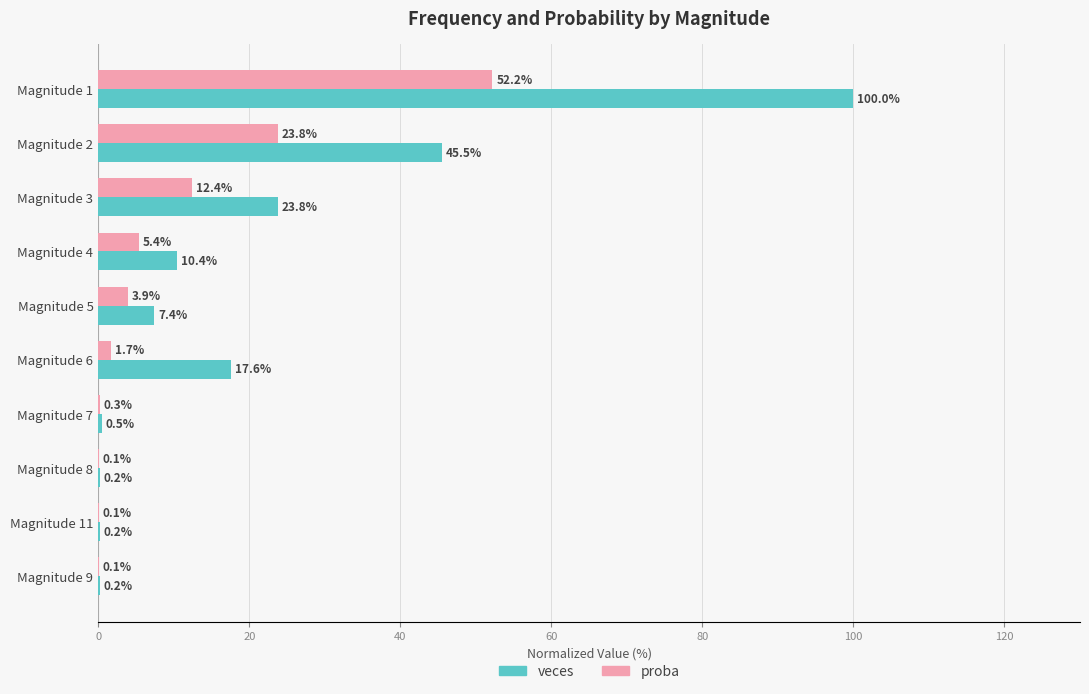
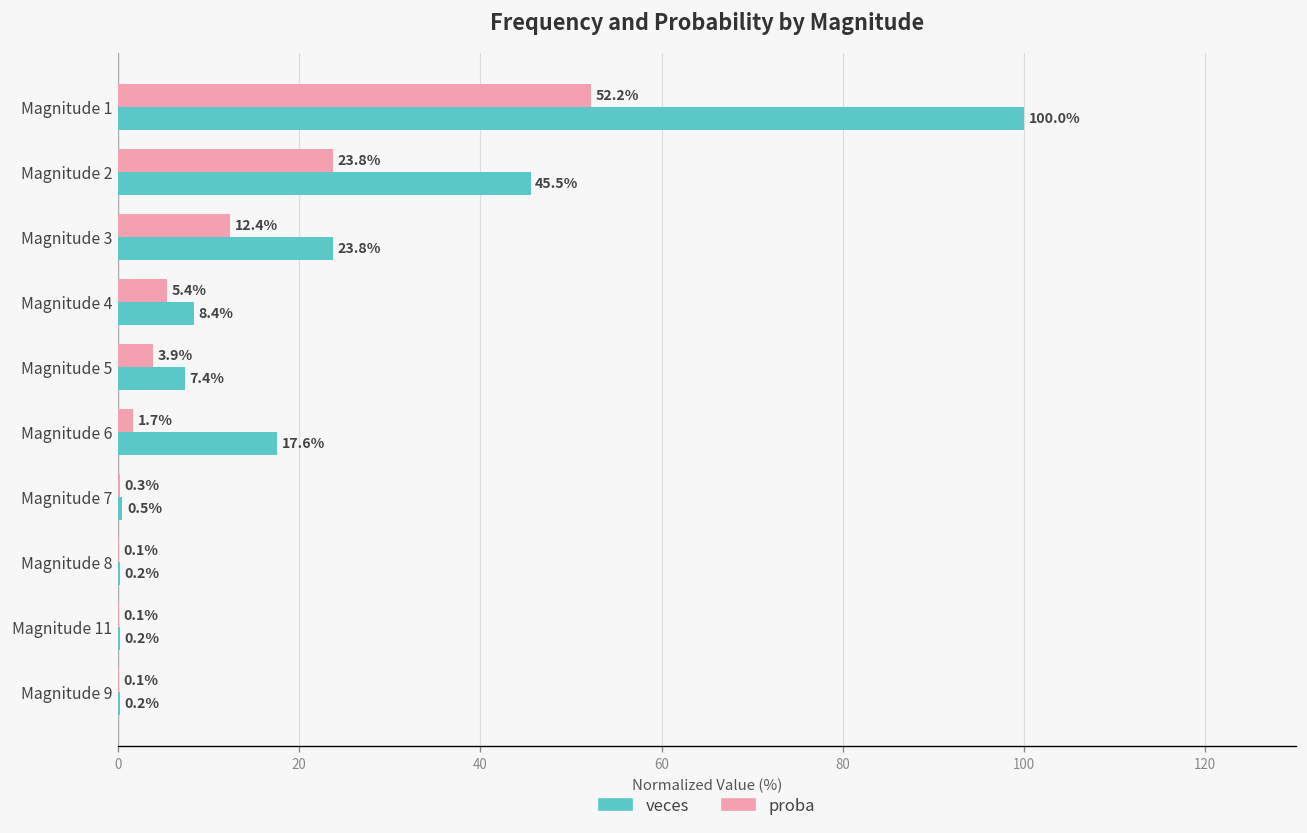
veces, Magnitude 4: 10.4% -> 8.4%
